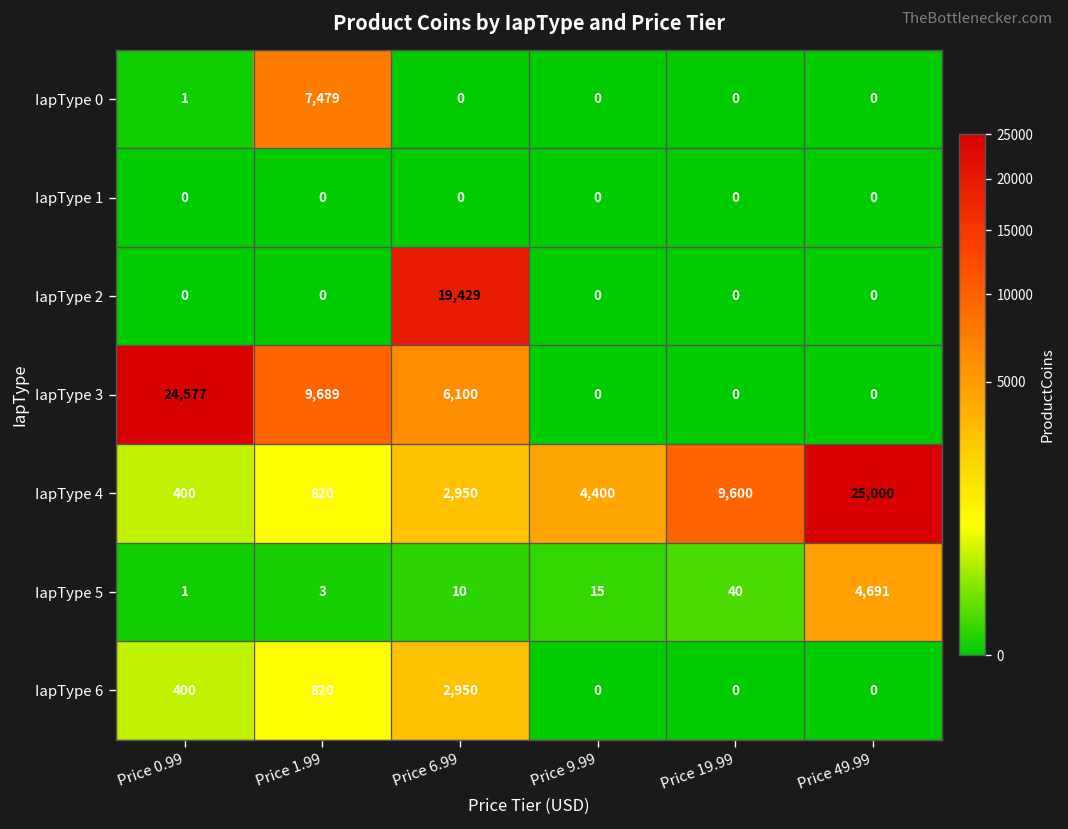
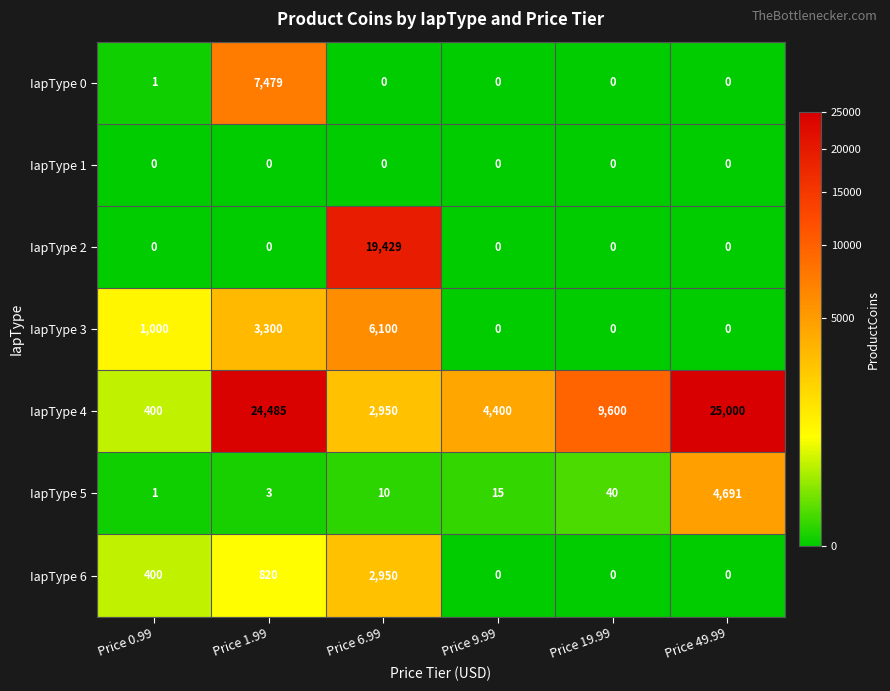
IapType 3, Price 0.99: 24,577 -> 1,000
IapType 3, Price 1.99: 9,689 -> 3,300
IapType 4, Price 1.99: 820 -> 24,485
